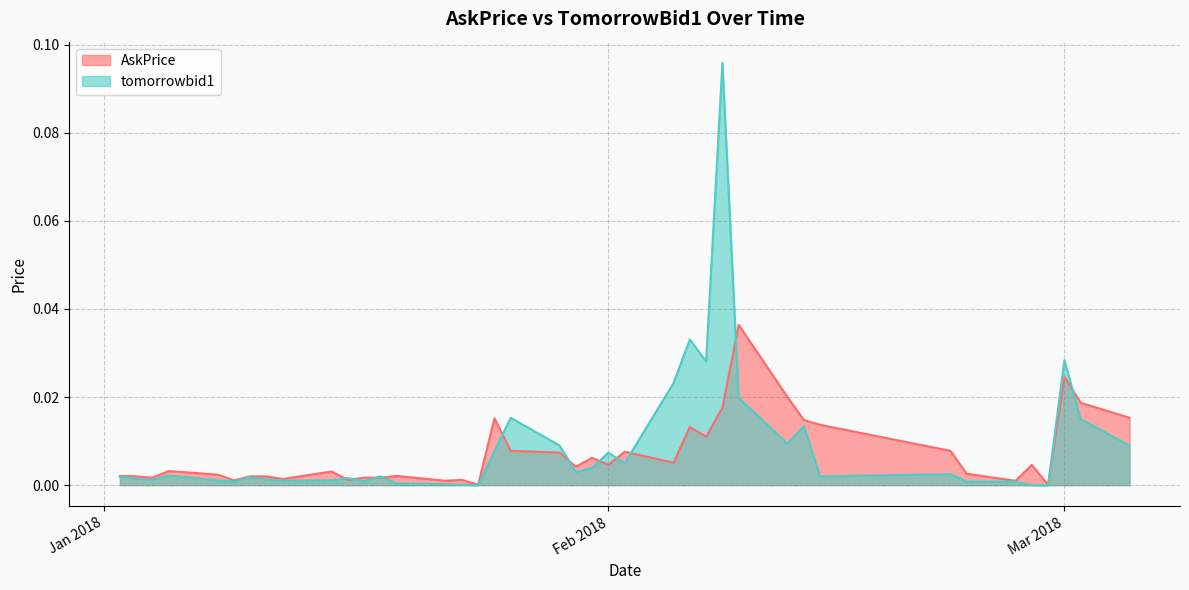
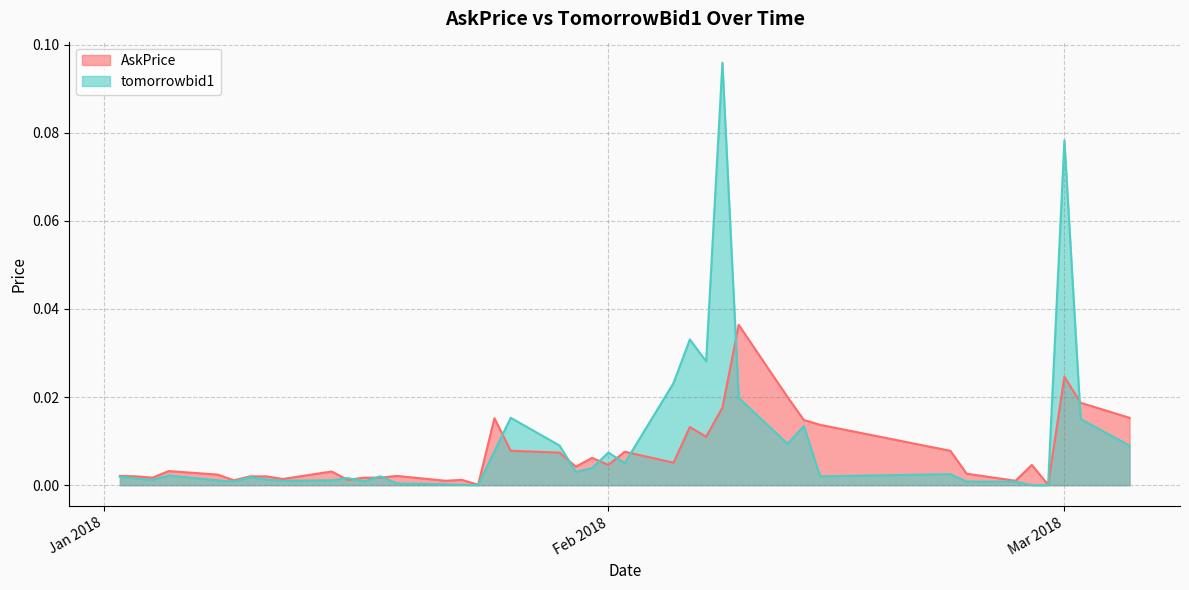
tomorrowbid1, Mar 2018: 0.028 -> 0.078
